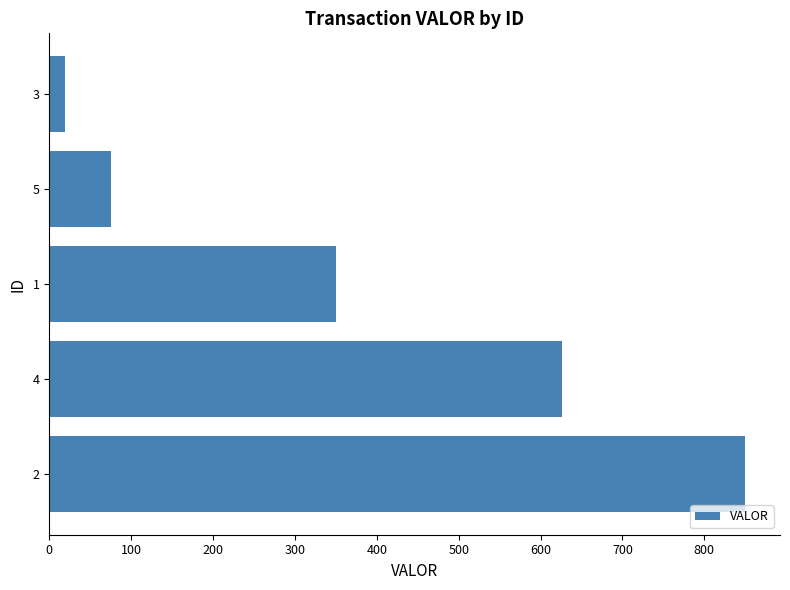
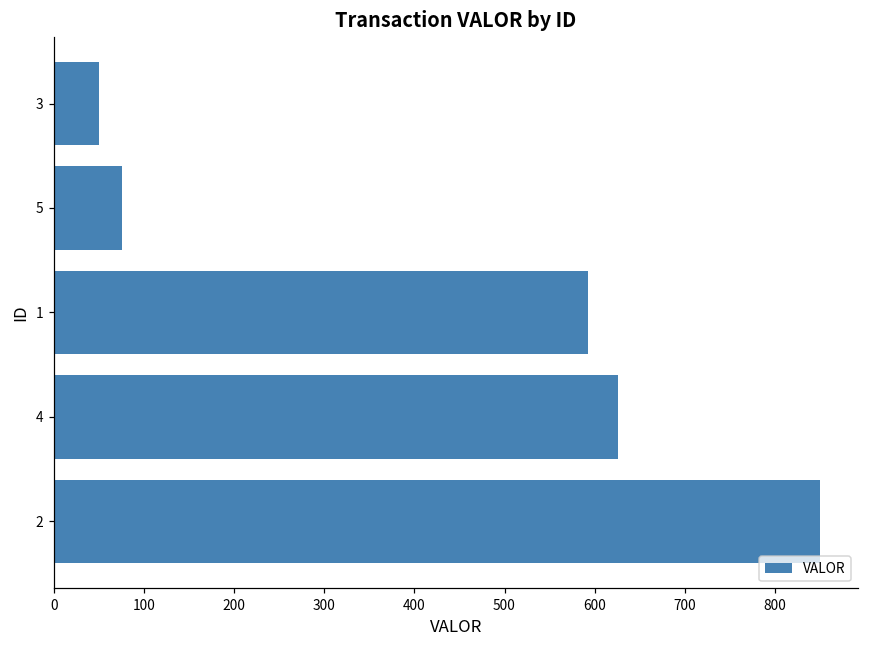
3: 20 -> 50
1: 350 -> 590
